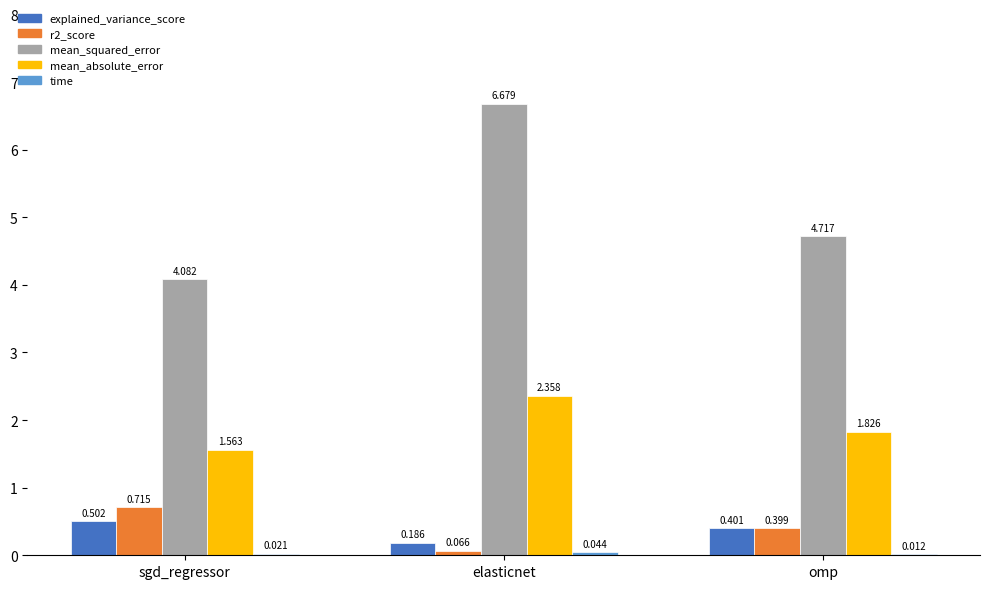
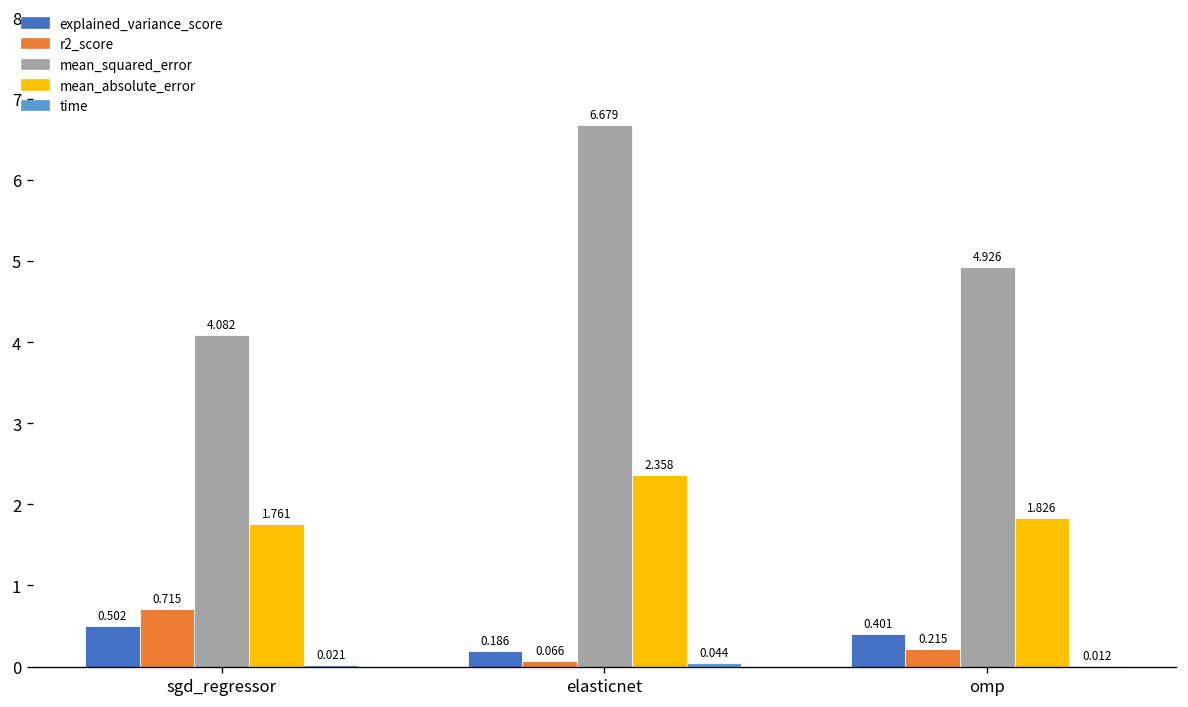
mean_absolute_error, sgd_regressor: 1.563 -> 1.761
r2_score, omp: 0.399 -> 0.215
mean_squared_error, omp: 4.717 -> 4.926
